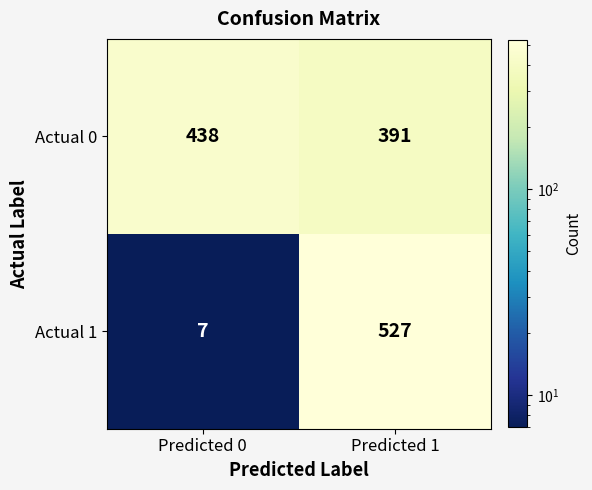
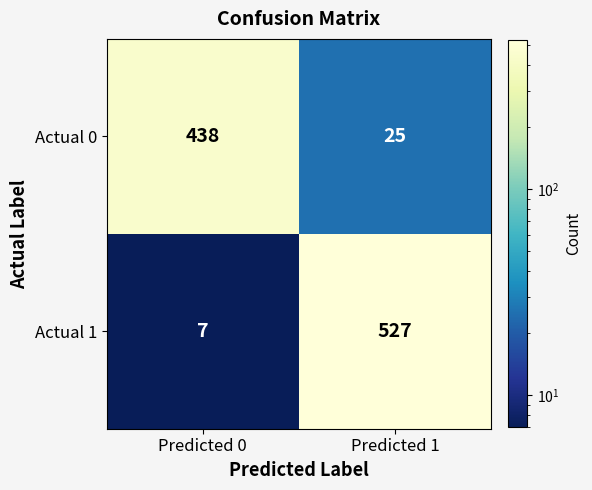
Actual 0, Predicted 1: 391 -> 25
